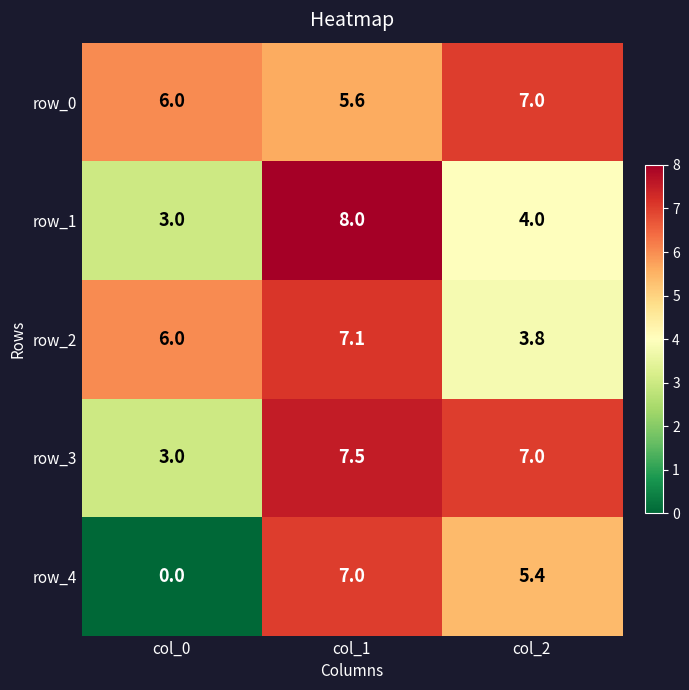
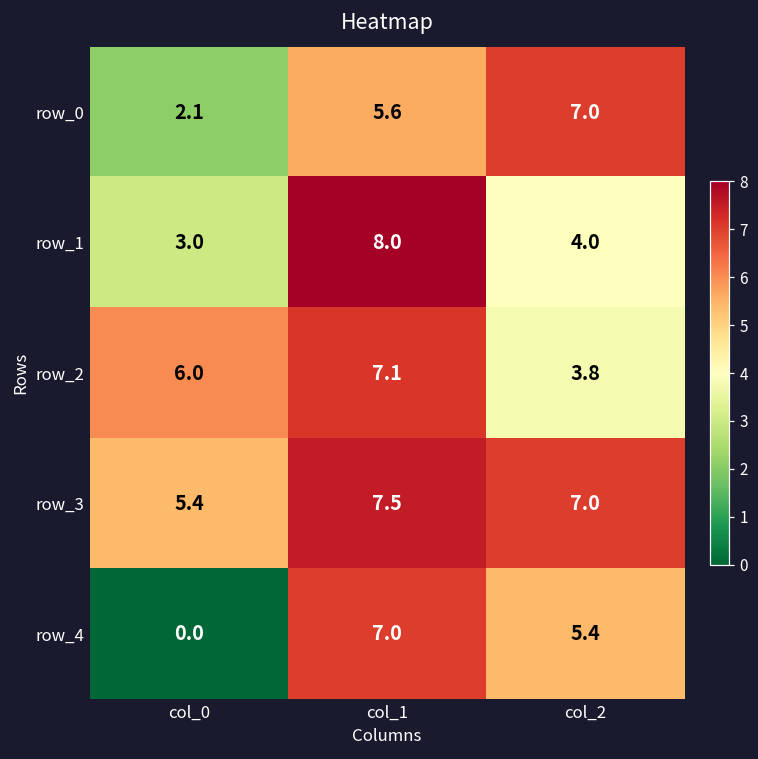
row_0, col_0: 6.0 -> 2.1
row_3, col_0: 3.0 -> 5.4
